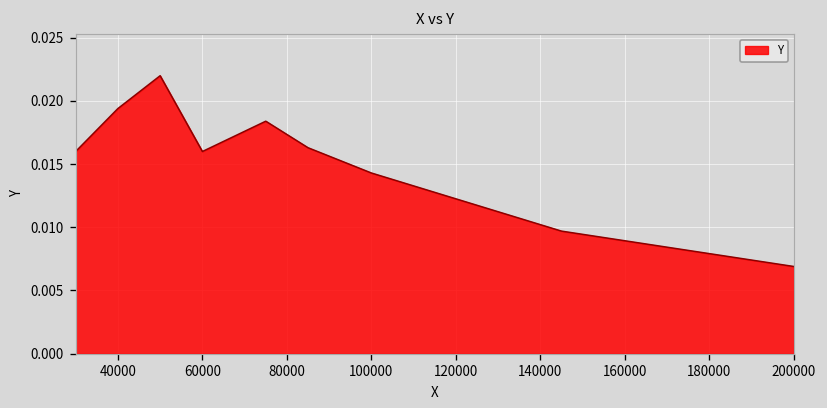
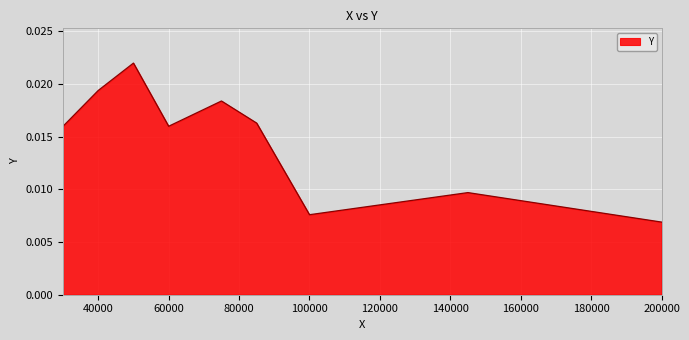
100000: 0.0143 -> 0.0076
